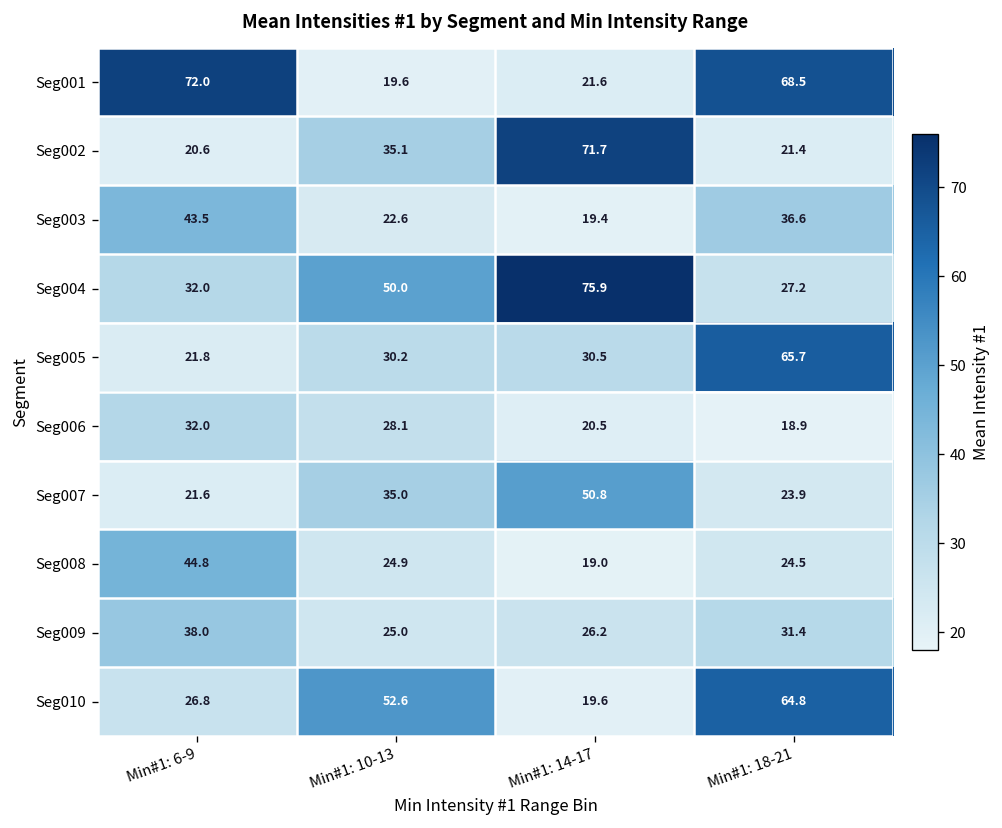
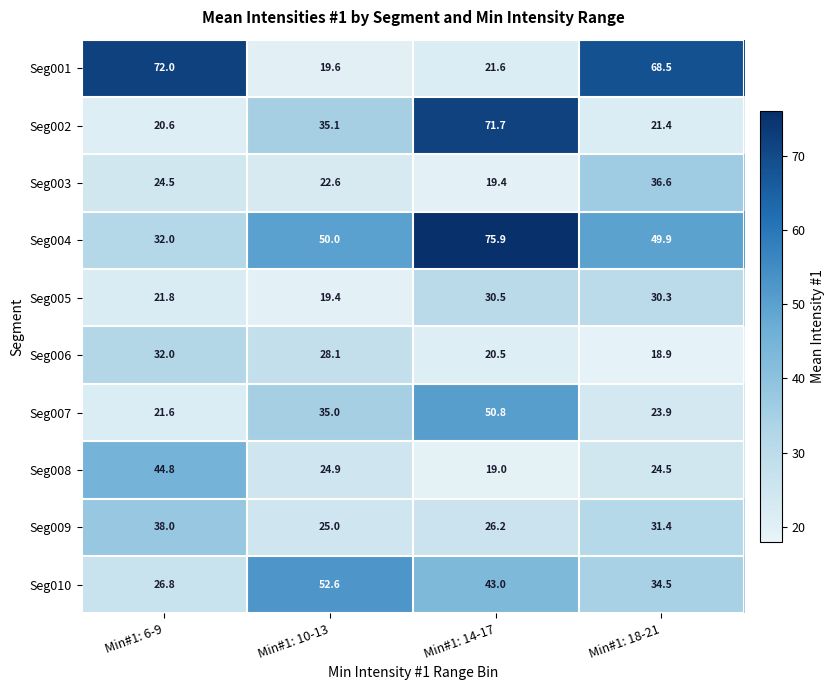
Seg003, Min#1: 6-9: 43.5 -> 24.5
Seg004, Min#1: 18-21: 27.2 -> 49.9
Seg005, Min#1: 10-13: 30.2 -> 19.4
Seg005, Min#1: 18-21: 65.7 -> 30.3
Seg010, Min#1: 14-17: 19.6 -> 43.0
Seg010, Min#1: 18-21: 64.8 -> 34.5
